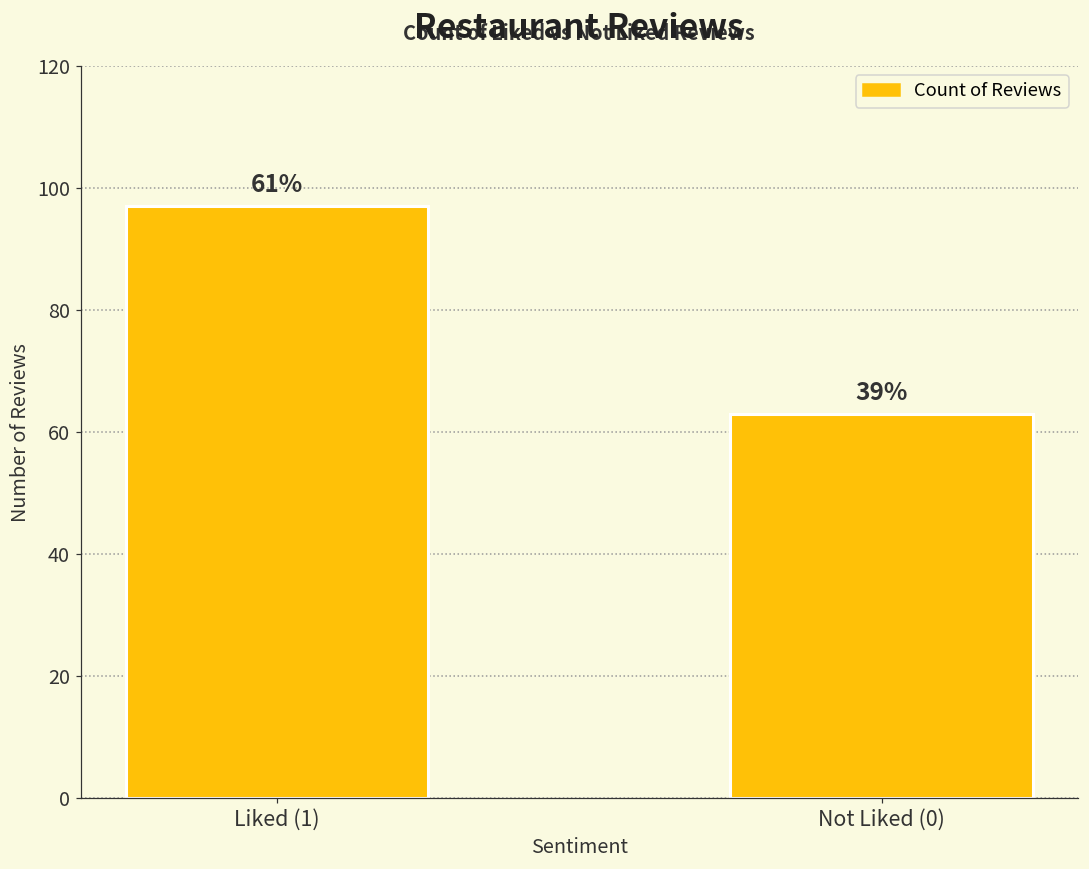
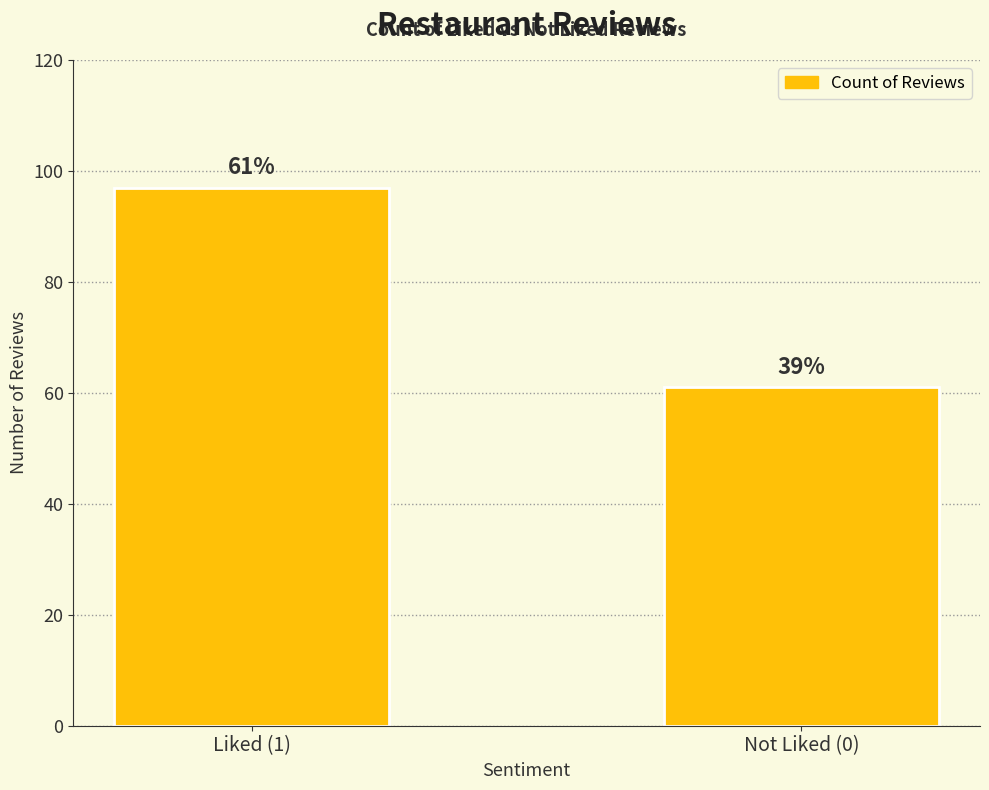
Not Liked (0): 63 -> 61
